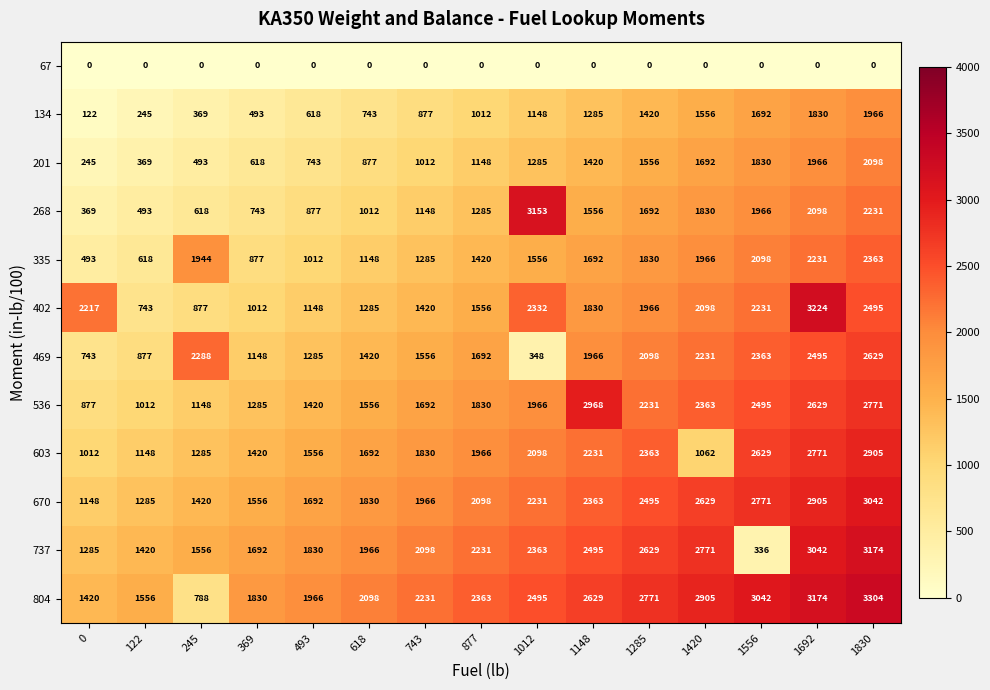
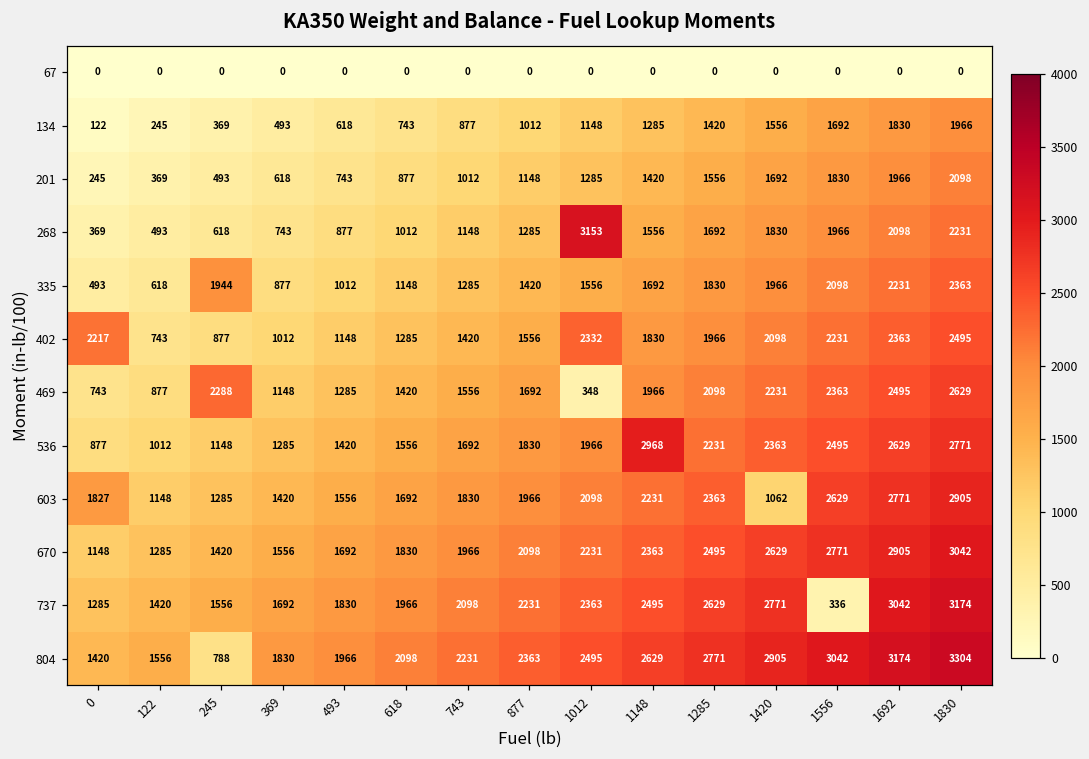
402, 1692: 3224 -> 2363
603, 0: 1012 -> 1827
